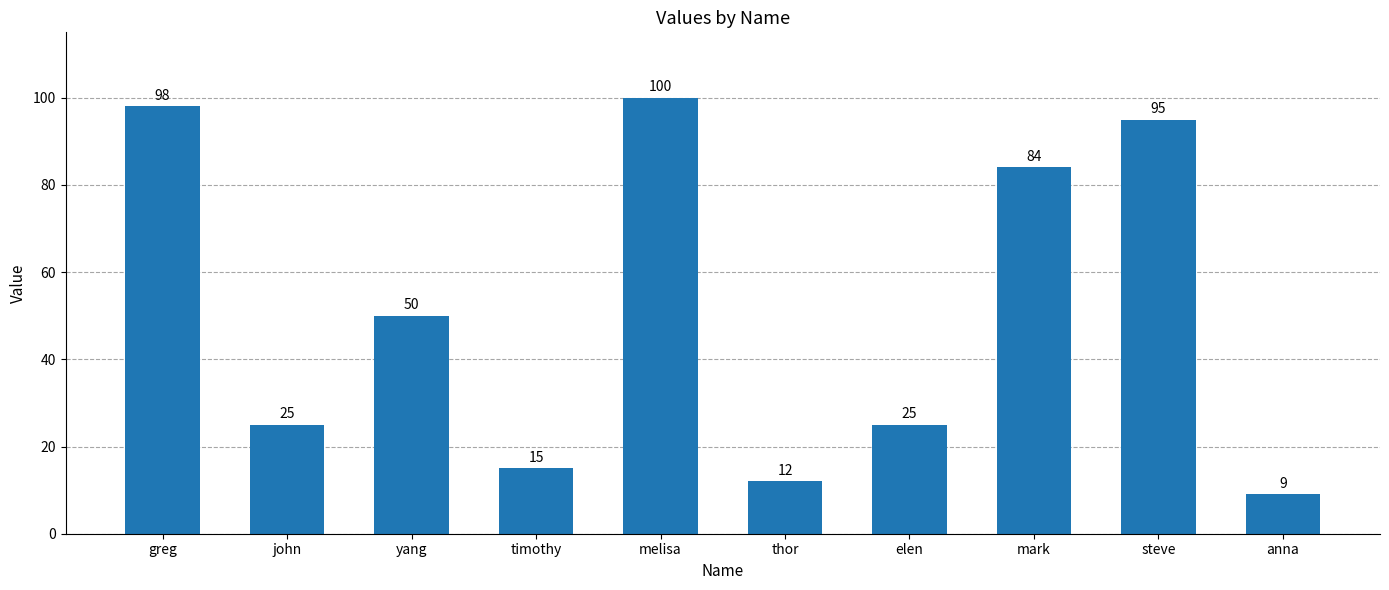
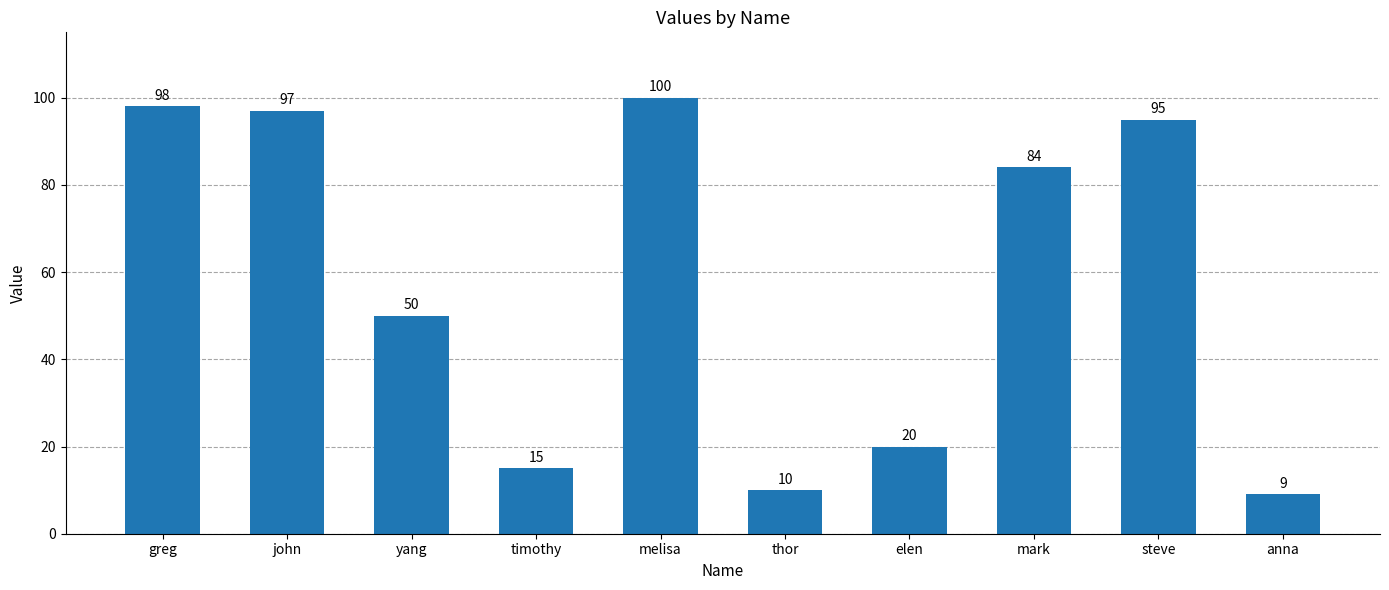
john: 25 -> 97
thor: 12 -> 10
elen: 25 -> 20
